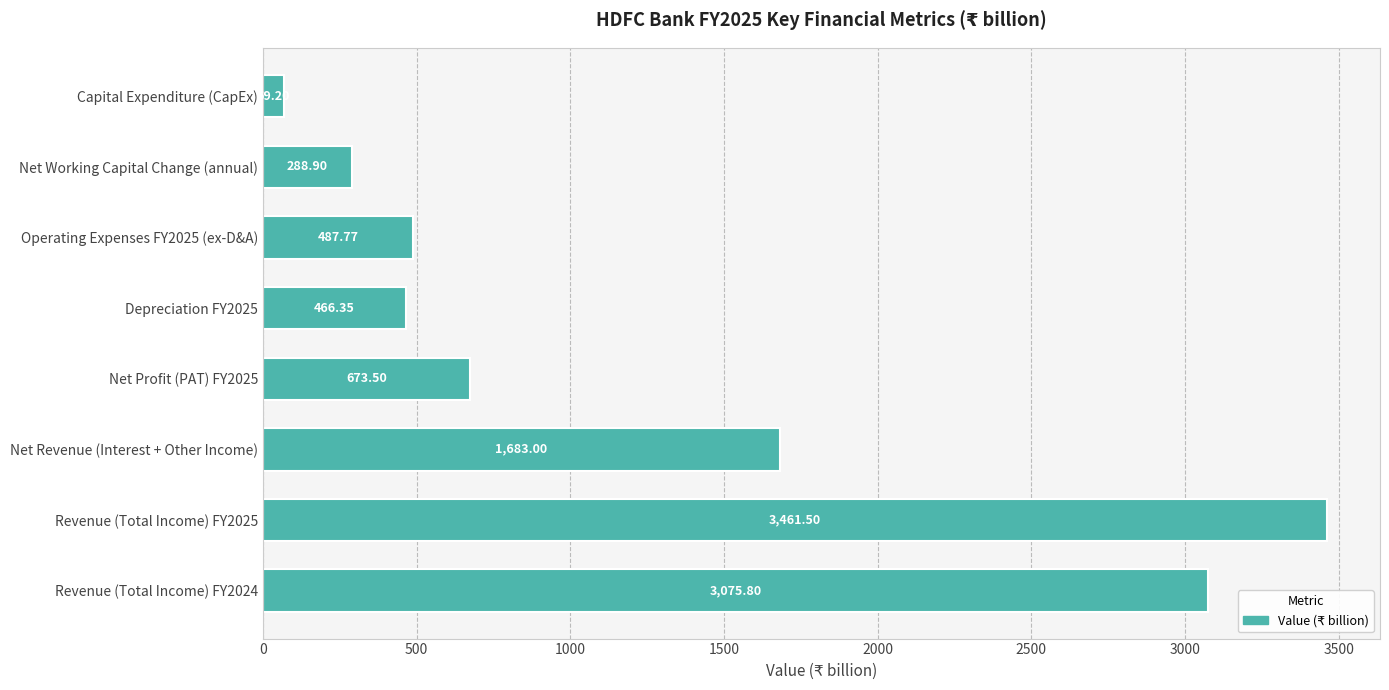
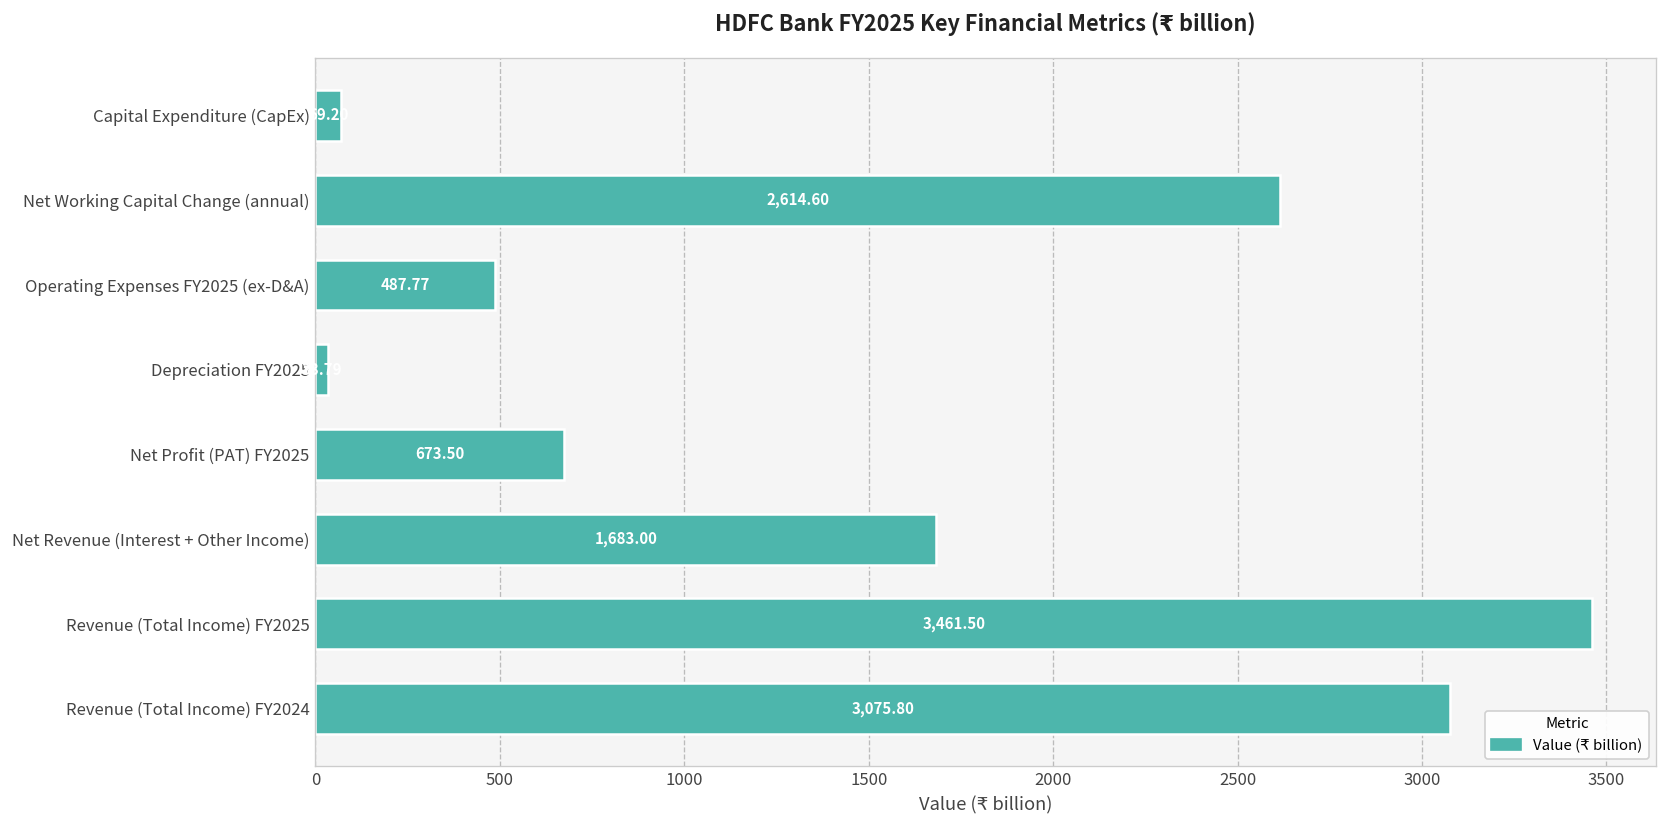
Net Working Capital Change (annual): 288.90 -> 2,614.60
Depreciation FY2025: 470 -> 30
